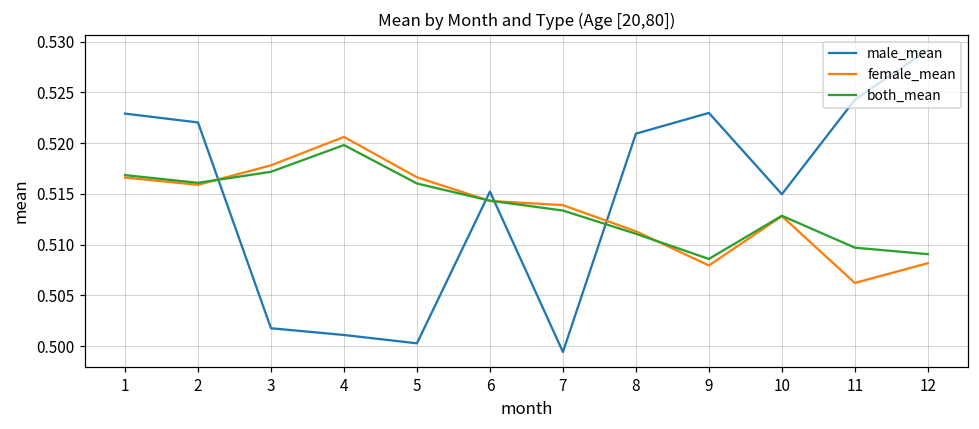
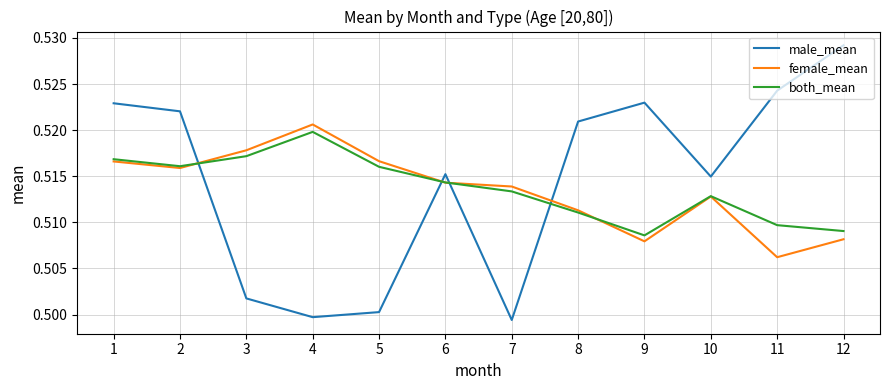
male_mean, 4: 0.501 -> 0.500
